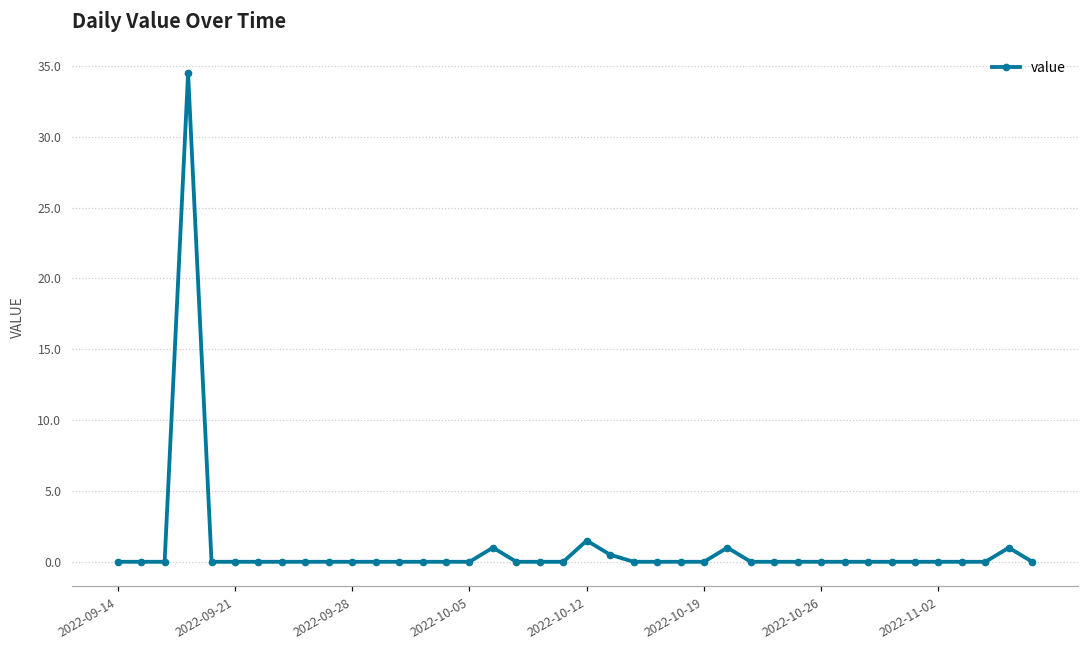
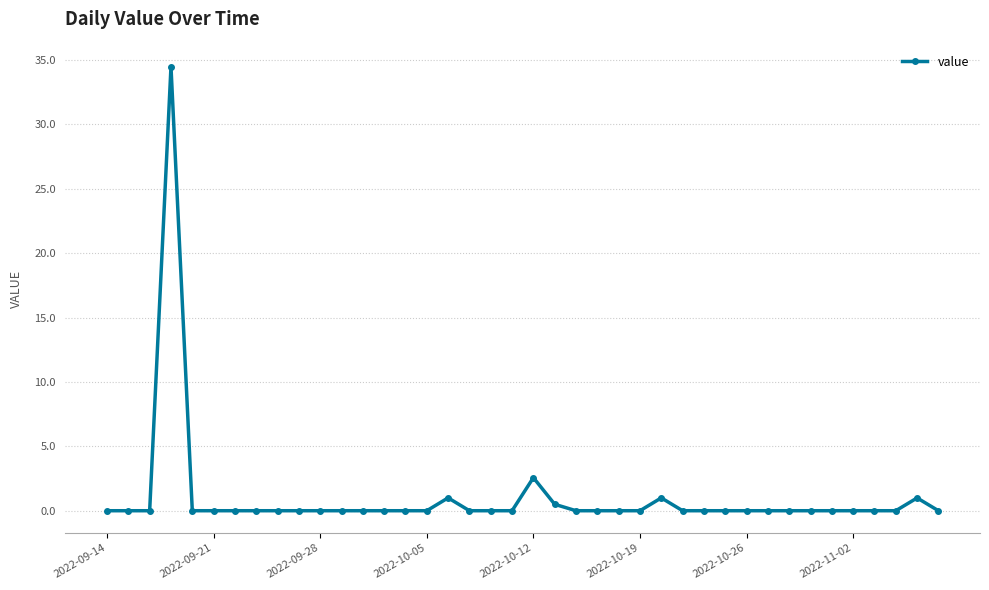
2022-10-12: 1.5 -> 2.6
